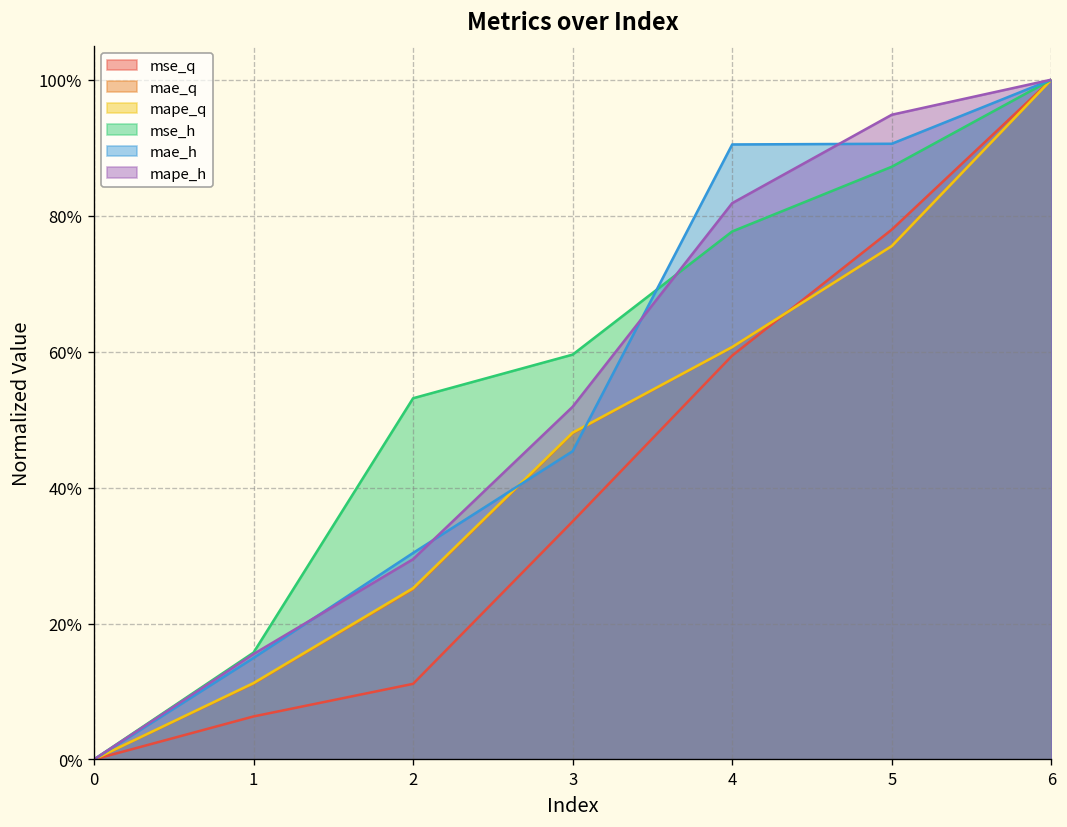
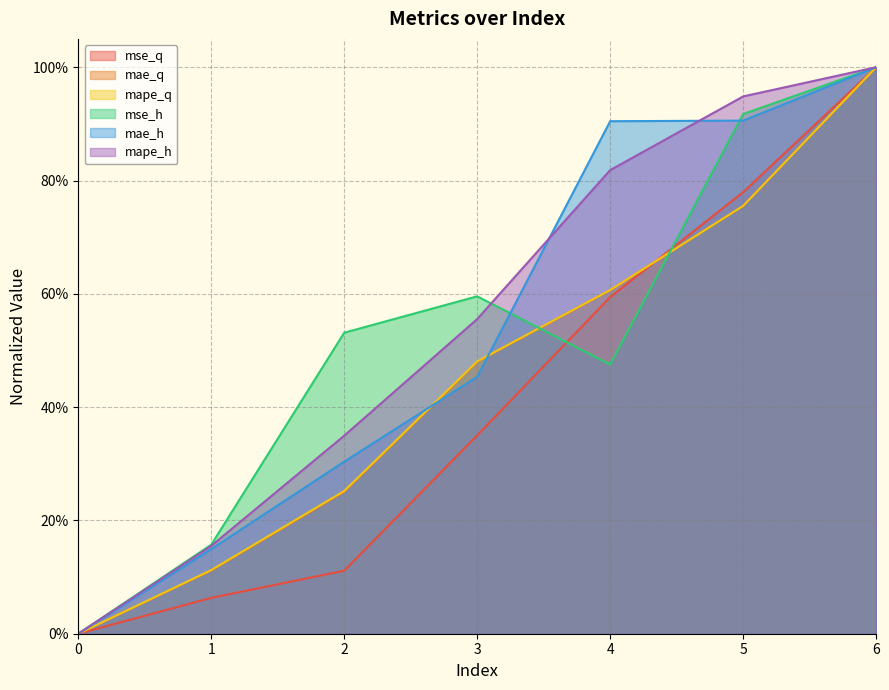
mape_h, 2: 29% -> 35%
mape_h, 3: 52% -> 56%
mse_h, 4: 78% -> 48%
mse_h, 5: 87% -> 92%
